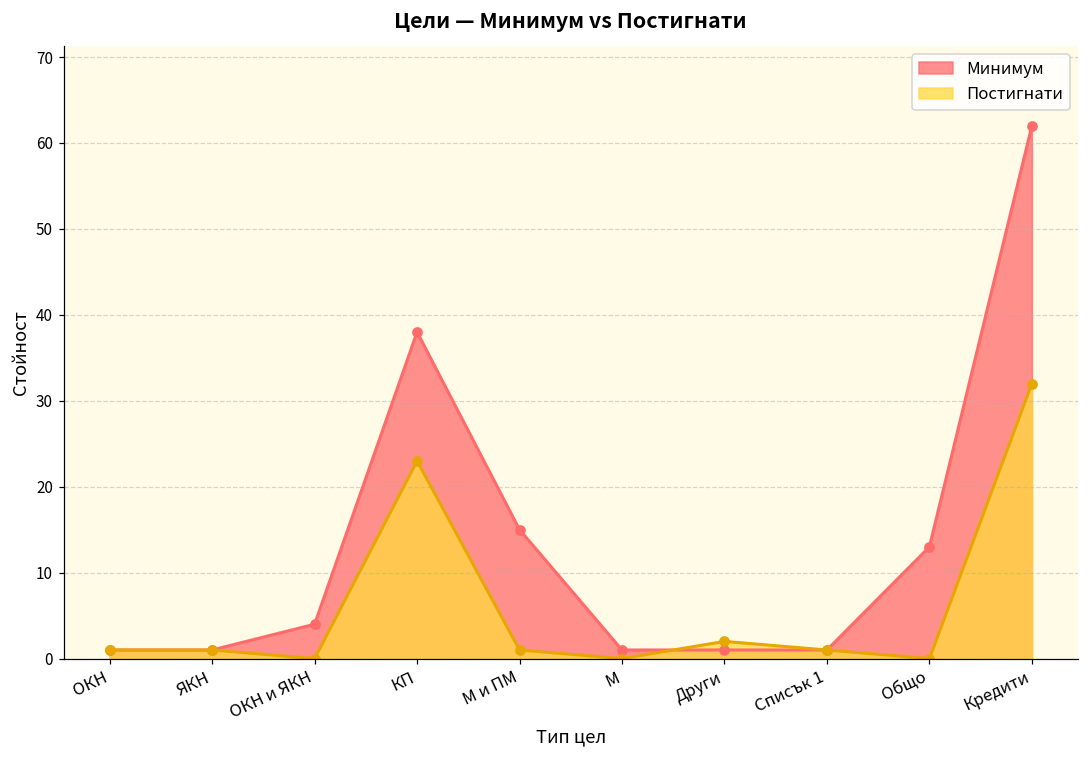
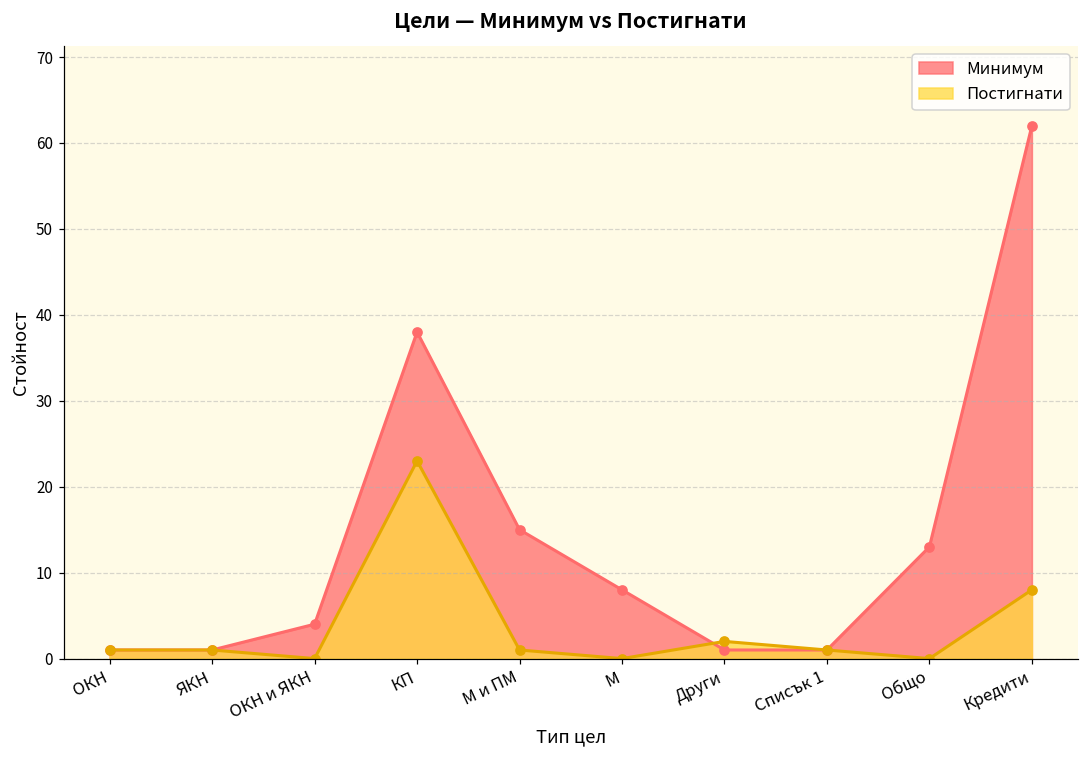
Минимум, М: 1 -> 8
Постигнати, Кредити: 32 -> 8
